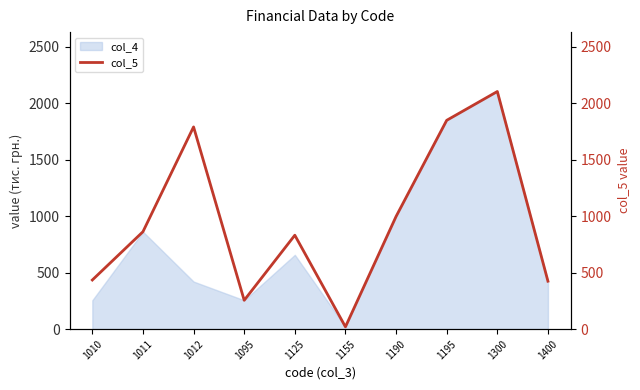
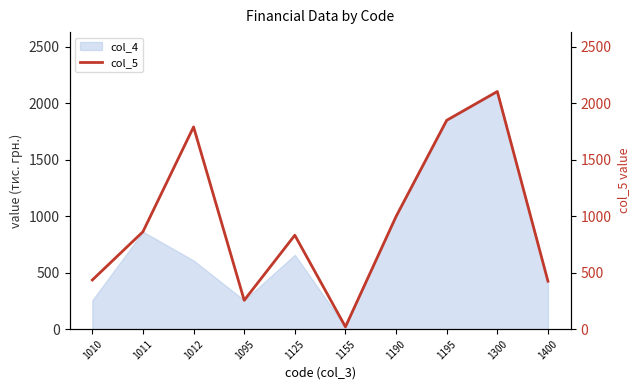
col_4, 1012: 420 -> 610
